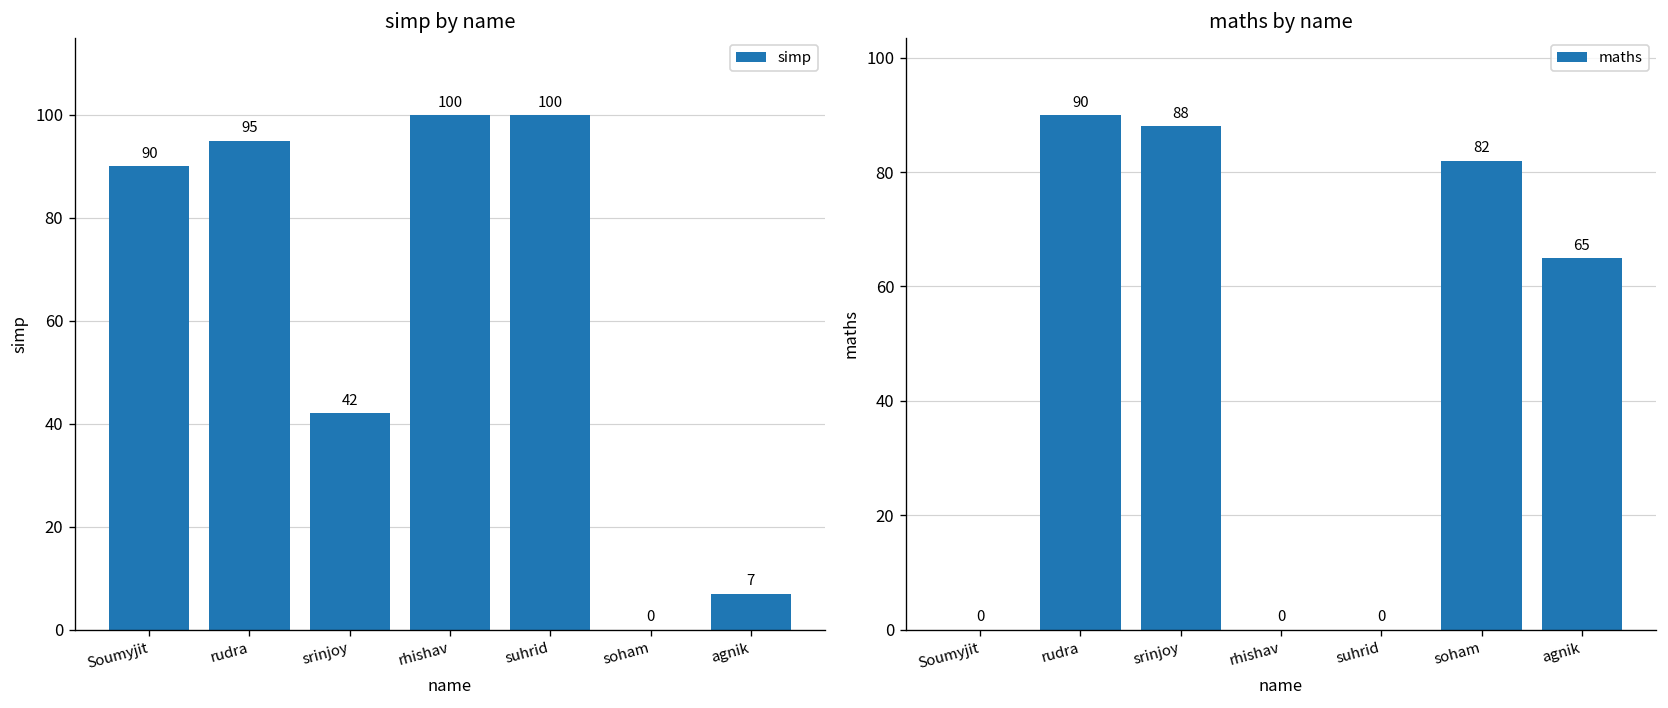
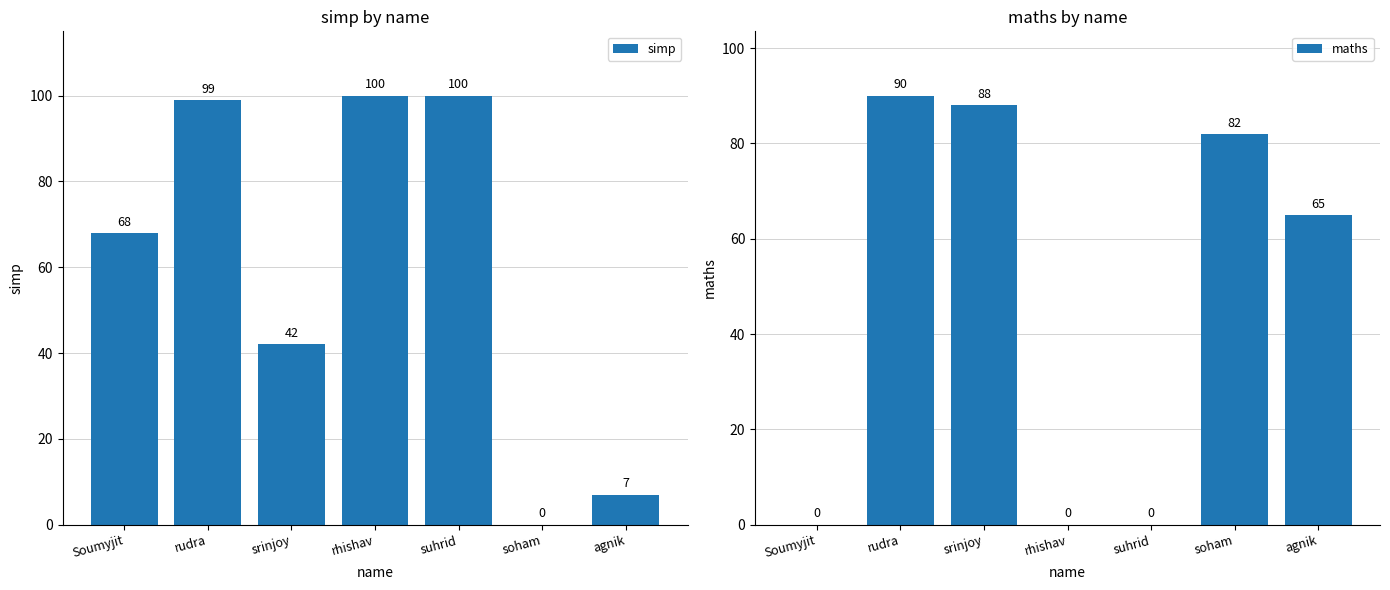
simp by name, Soumyjit: 90 -> 68
simp by name, rudra: 95 -> 99
